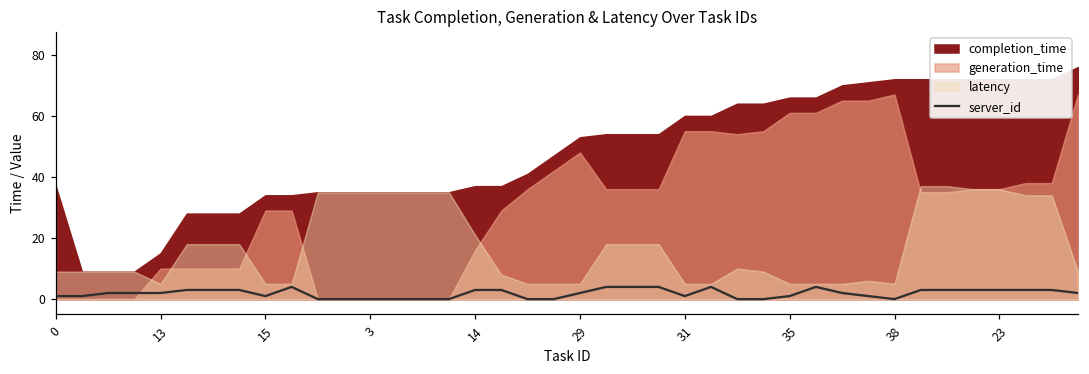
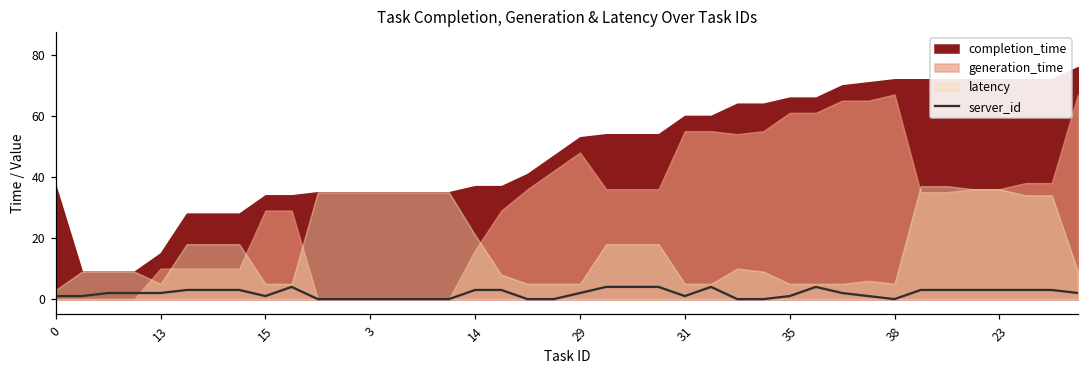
latency, 0: 9 -> 3
